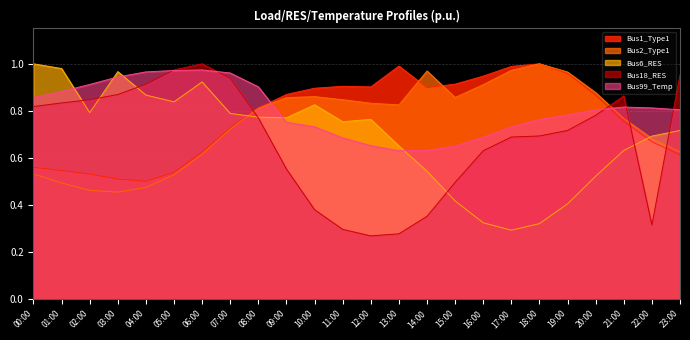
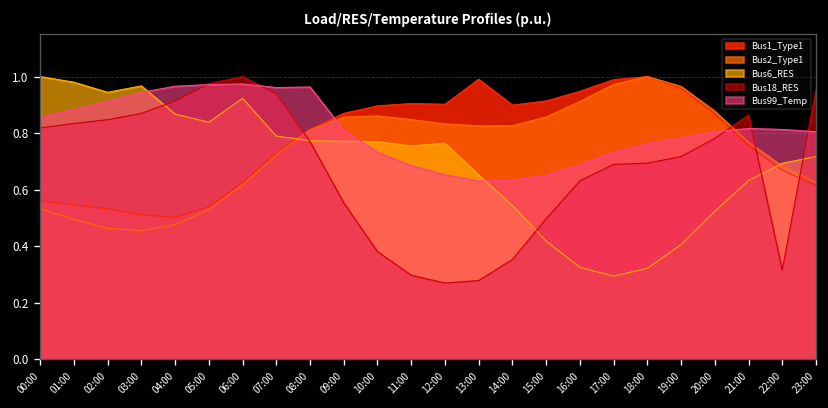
Bus6_RES, 02:00: 0.79 -> 0.94
Bus99_Temp, 08:00: 0.90 -> 0.96
Bus99_Temp, 09:00: 0.75 -> 0.81
Bus6_RES, 10:00: 0.83 -> 0.77
Bus2_Type1, 14:00: 0.97 -> 0.83
